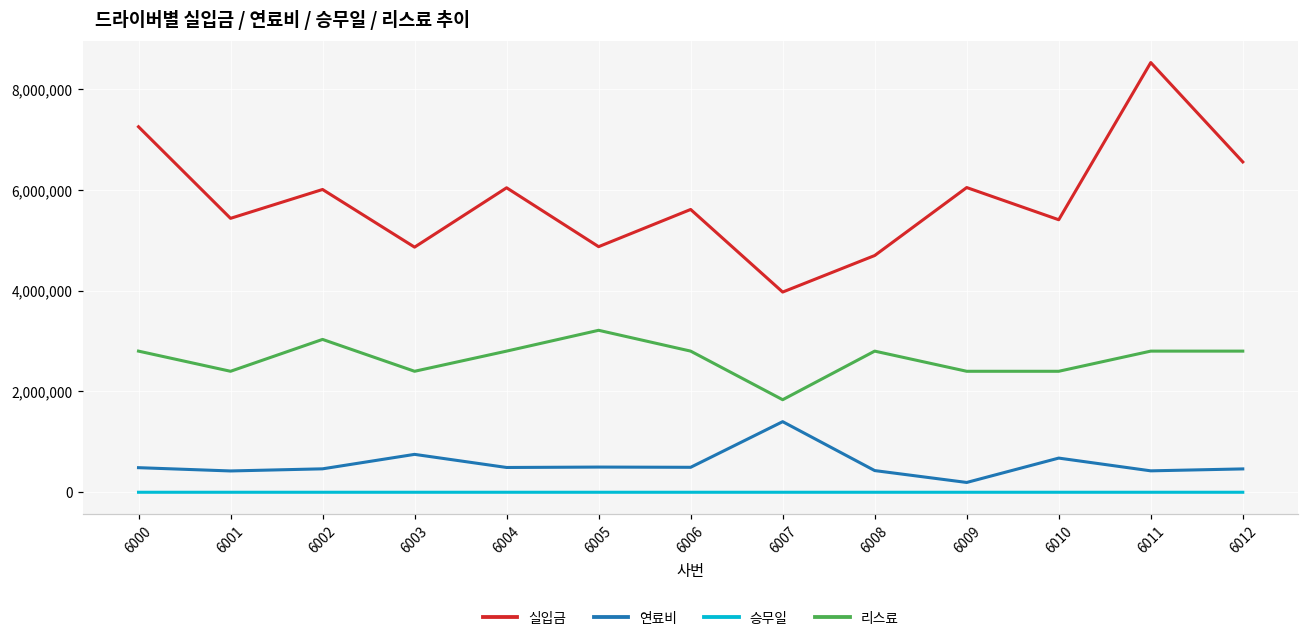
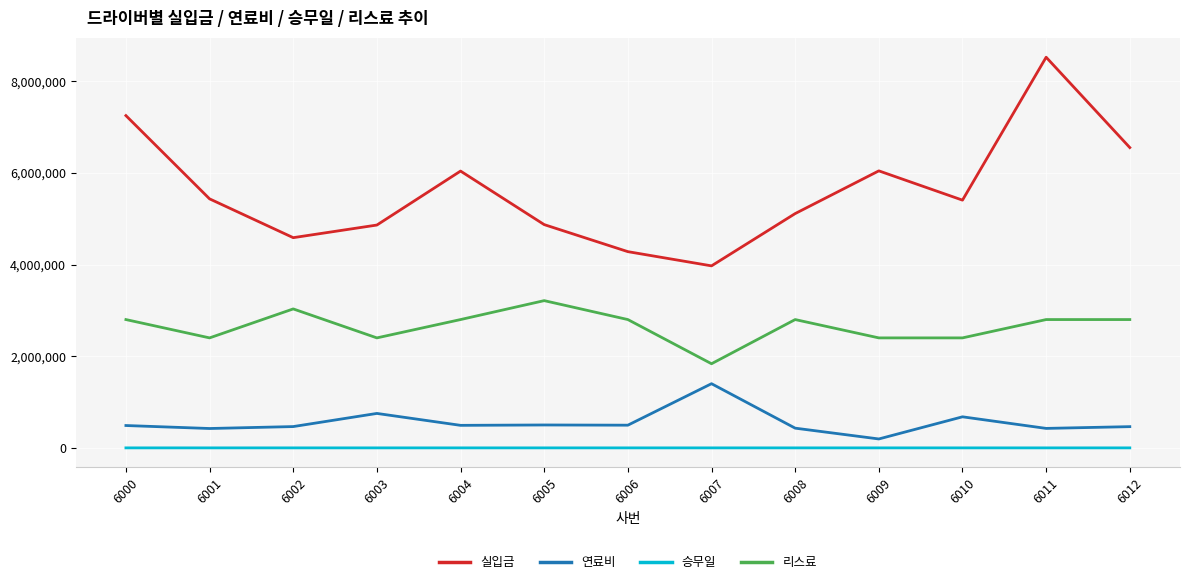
실입금, 6002: 6,000,000 -> 4,600,000
실입금, 6006: 5,600,000 -> 4,300,000
실입금, 6008: 4,700,000 -> 5,100,000
